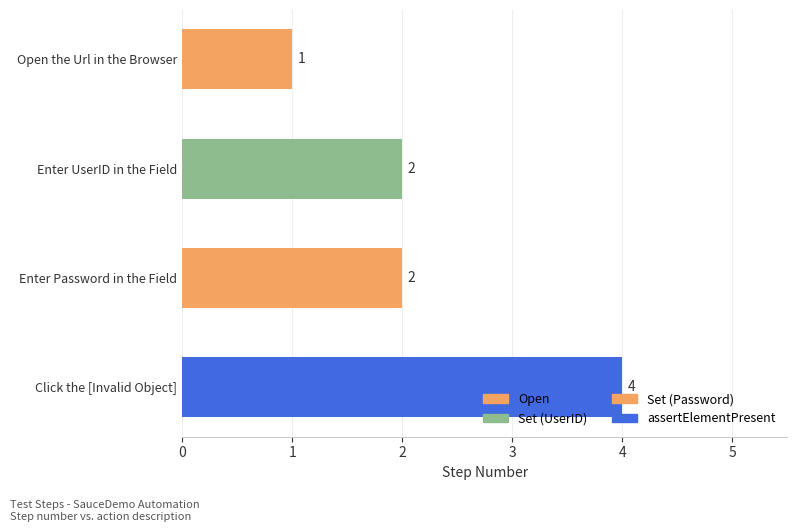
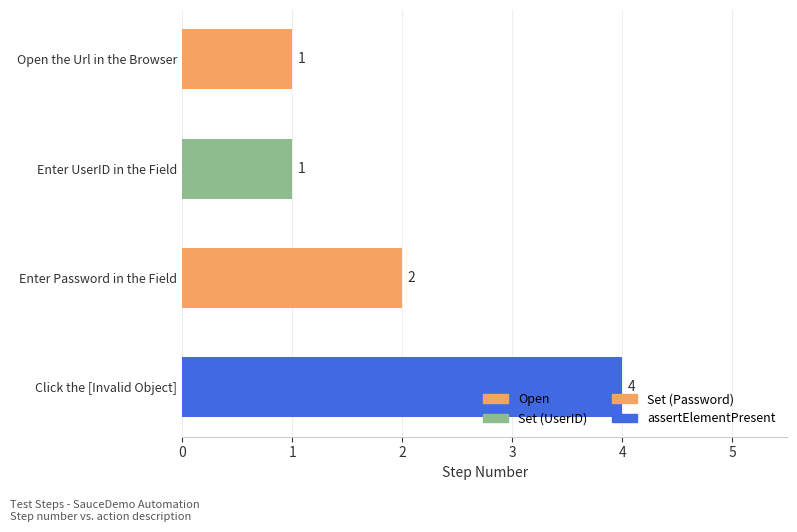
Enter UserID in the Field: 2 -> 1
